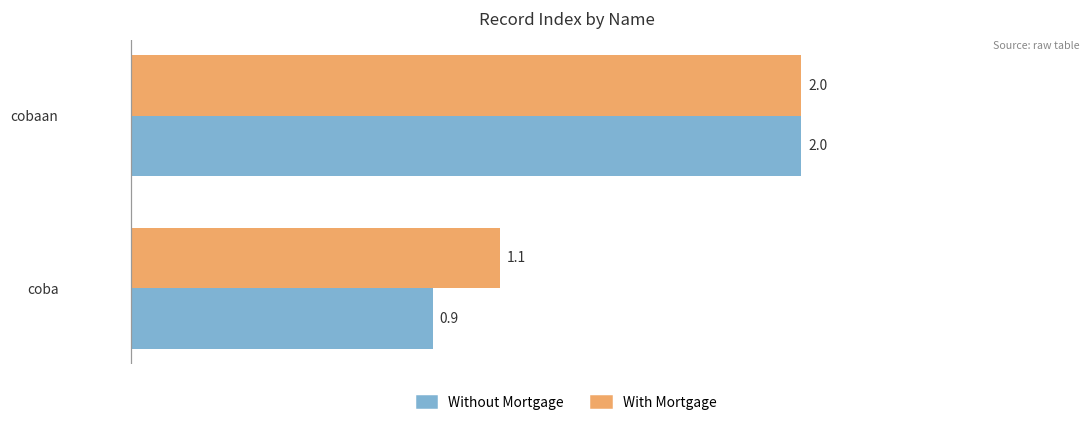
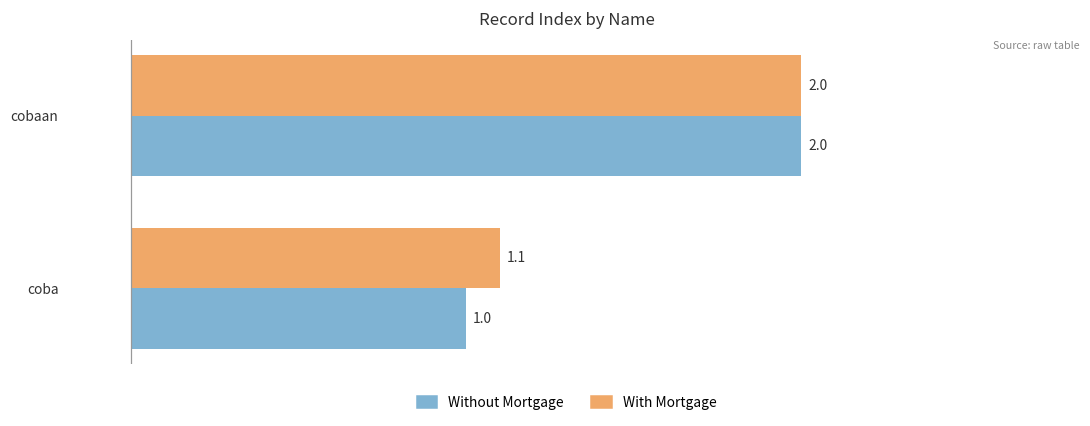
Without Mortgage, coba: 0.9 -> 1.0
